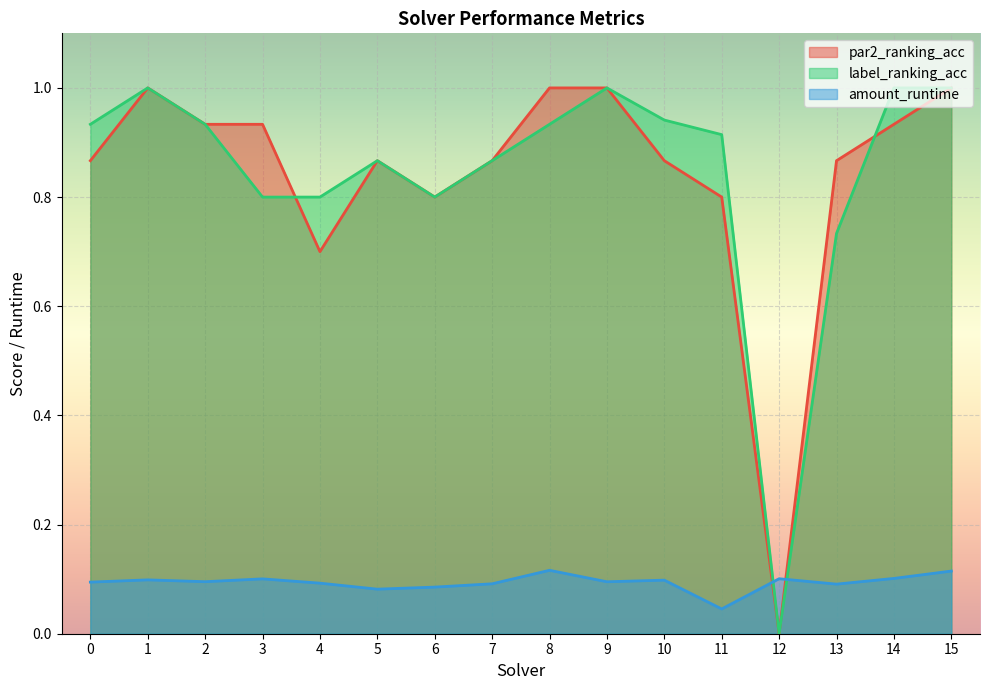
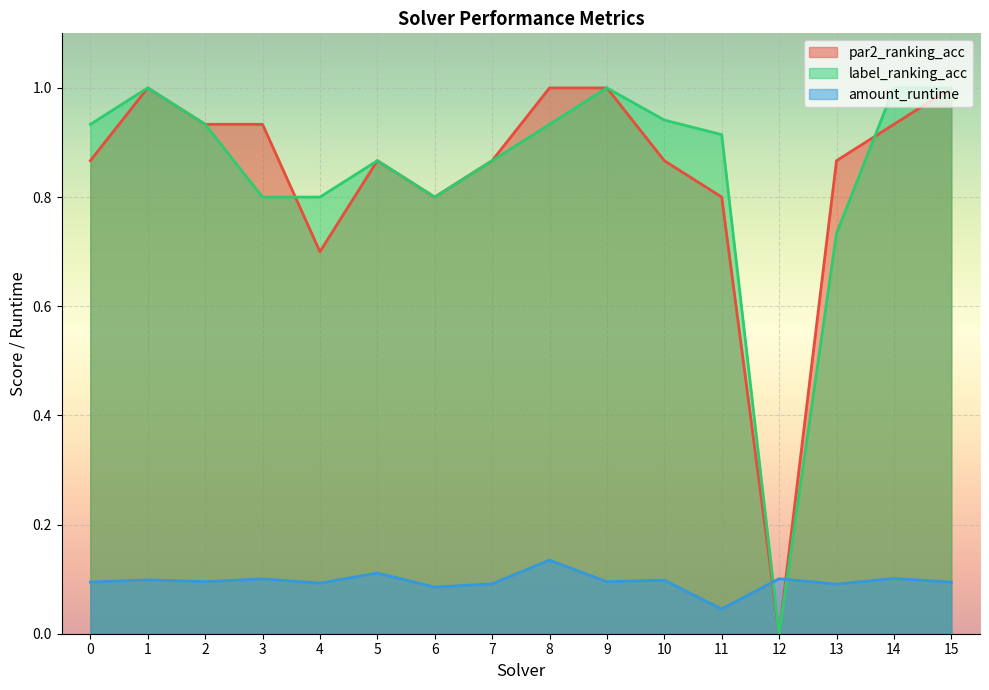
amount_runtime, 5: 0.08 -> 0.11
amount_runtime, 8: 0.12 -> 0.13
amount_runtime, 15: 0.11 -> 0.09
